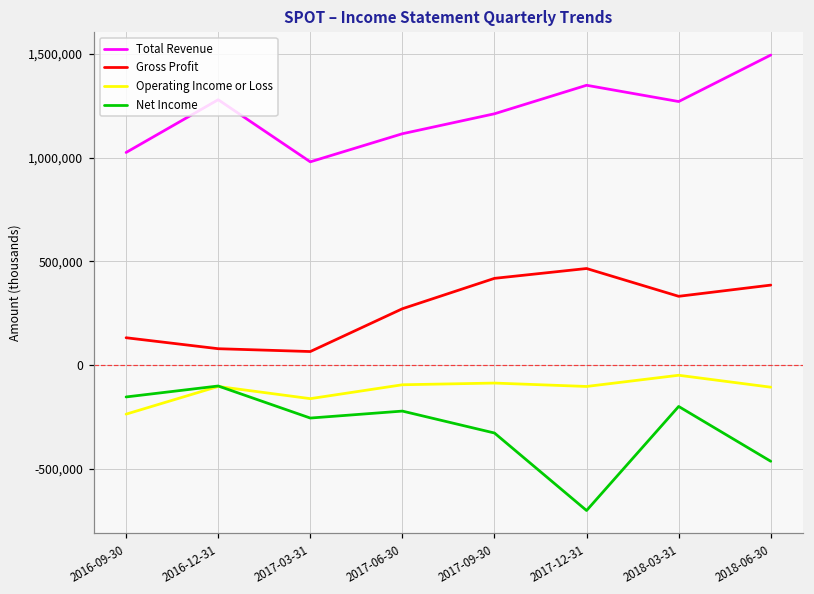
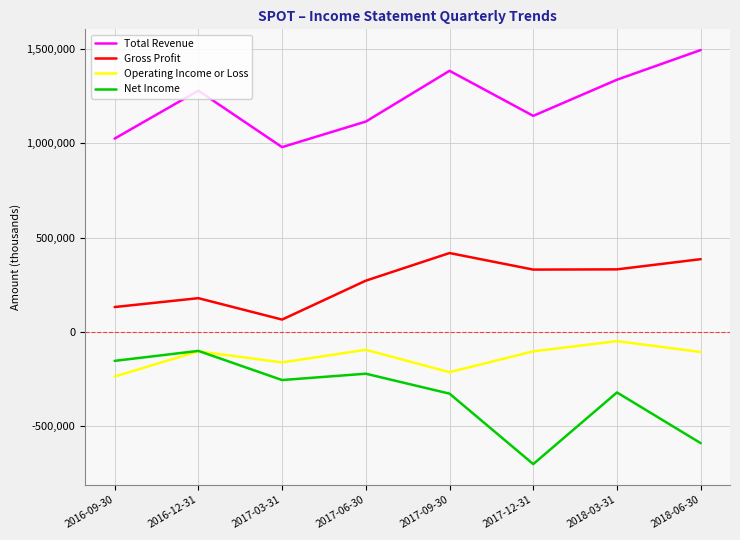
Gross Profit, 2016-12-31: 80,000 -> 180,000
Total Revenue, 2017-09-30: 1,210,000 -> 1,380,000
Operating Income or Loss, 2017-09-30: -90,000 -> -210,000
Total Revenue, 2017-12-31: 1,350,000 -> 1,150,000
Gross Profit, 2017-12-31: 470,000 -> 330,000
Total Revenue, 2018-03-31: 1,270,000 -> 1,340,000
Net Income, 2018-03-31: -200,000 -> -320,000
Net Income, 2018-06-30: -460,000 -> -590,000
